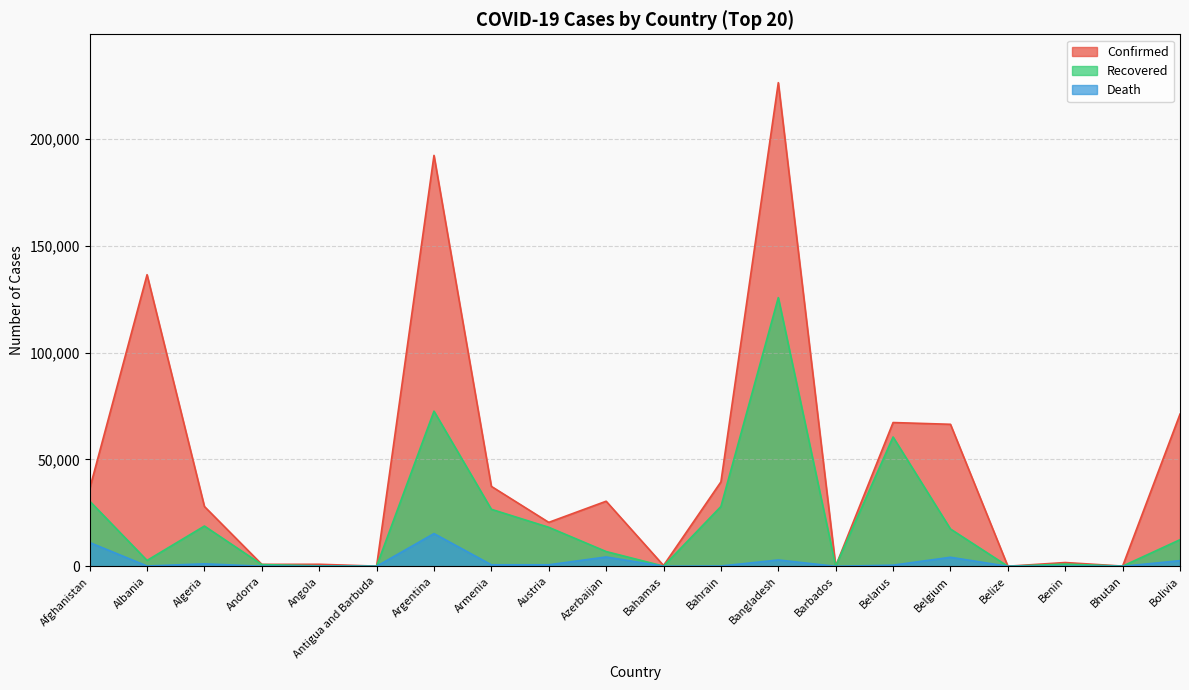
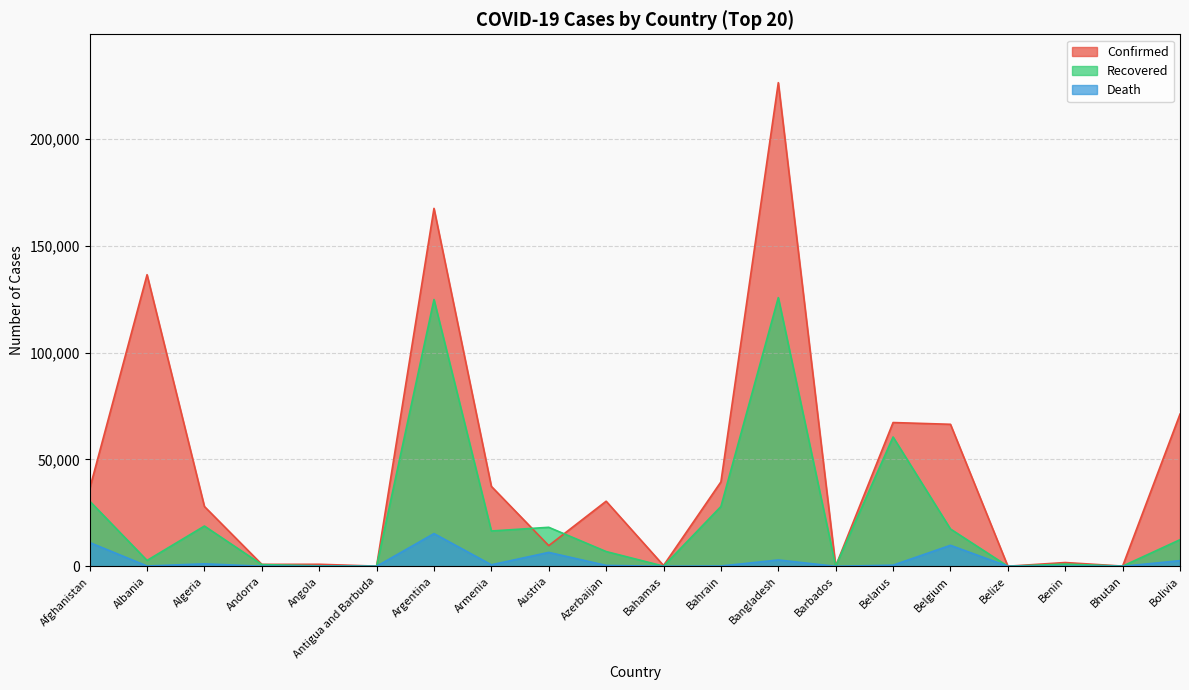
Confirmed, Argentina: 192,000 -> 167,000
Recovered, Argentina: 73,000 -> 125,000
Recovered, Armenia: 27,000 -> 17,000
Confirmed, Austria: 21,000 -> 10,000
Death, Austria: 1,000 -> 7,000
Death, Azerbaijan: 4,000 -> 0
Death, Belgium: 4,000 -> 10,000
